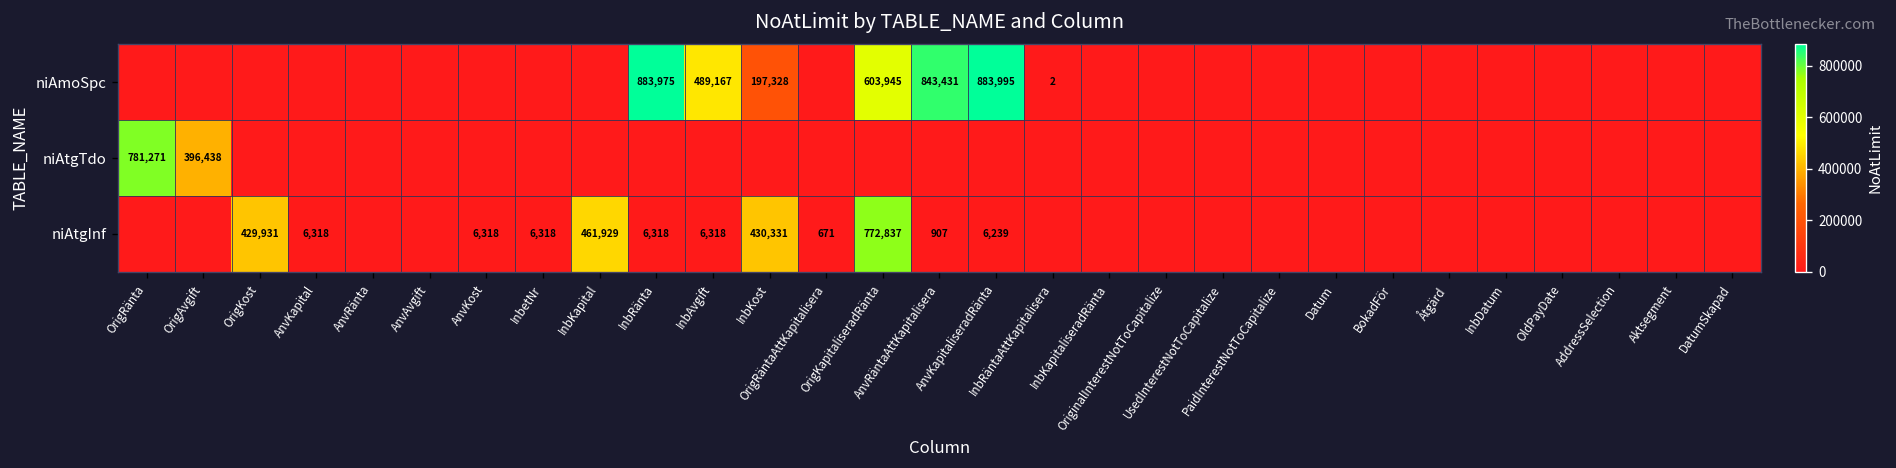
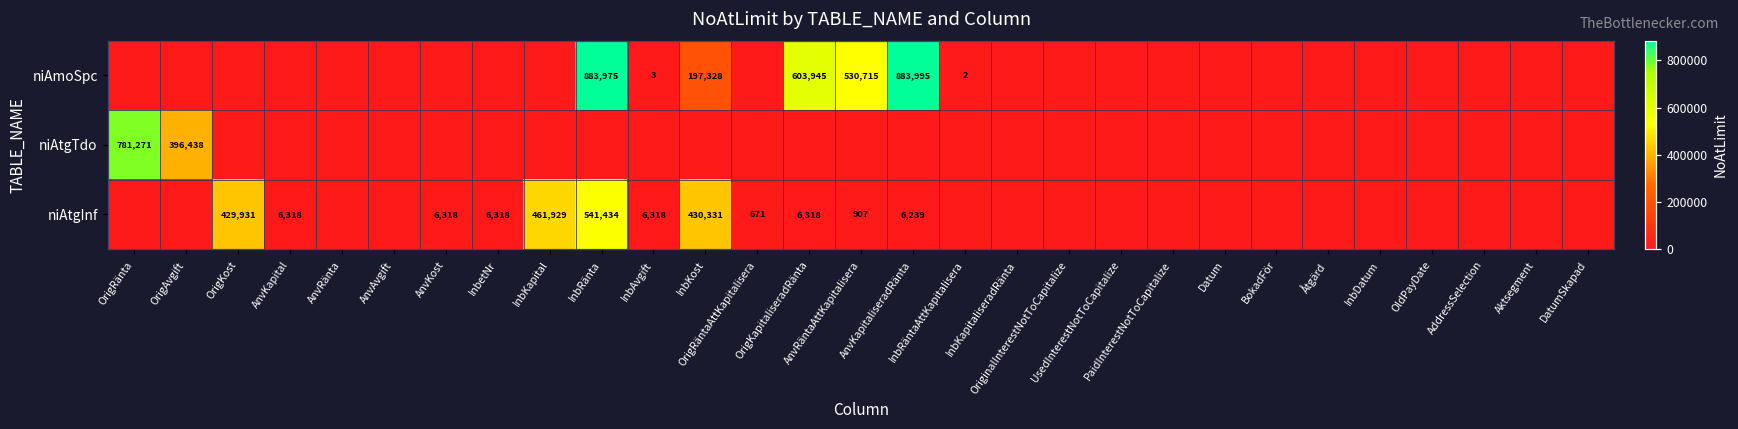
niAmoSpc, InbAvgift: 489,167 -> 3
niAmoSpc, AnvRäntaAttKapitalisera: 843,431 -> 530,715
niAtgInf, InbRänta: 6,318 -> 541,434
niAtgInf, OrigKapitaliseradRänta: 772,837 -> 6,318
